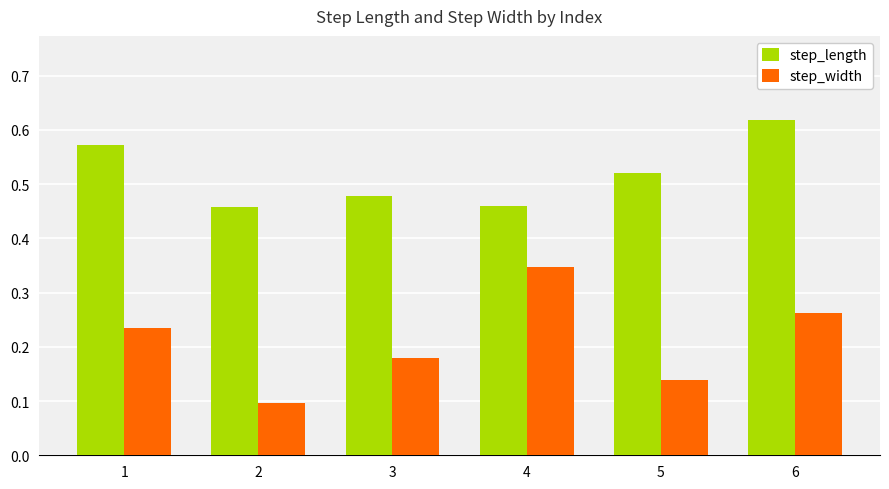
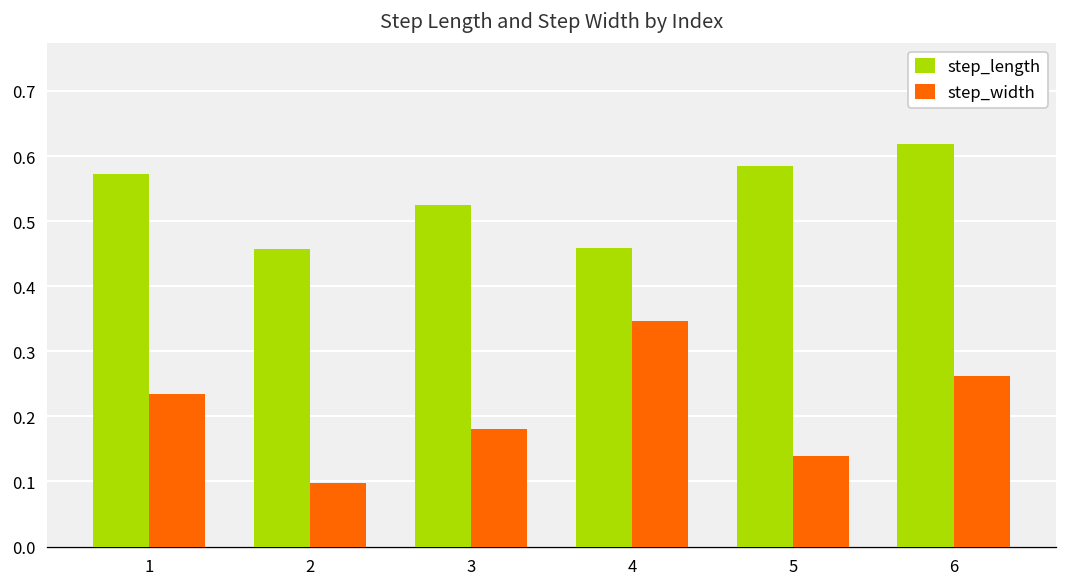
step_length, 3: 0.48 -> 0.52
step_length, 5: 0.52 -> 0.58
